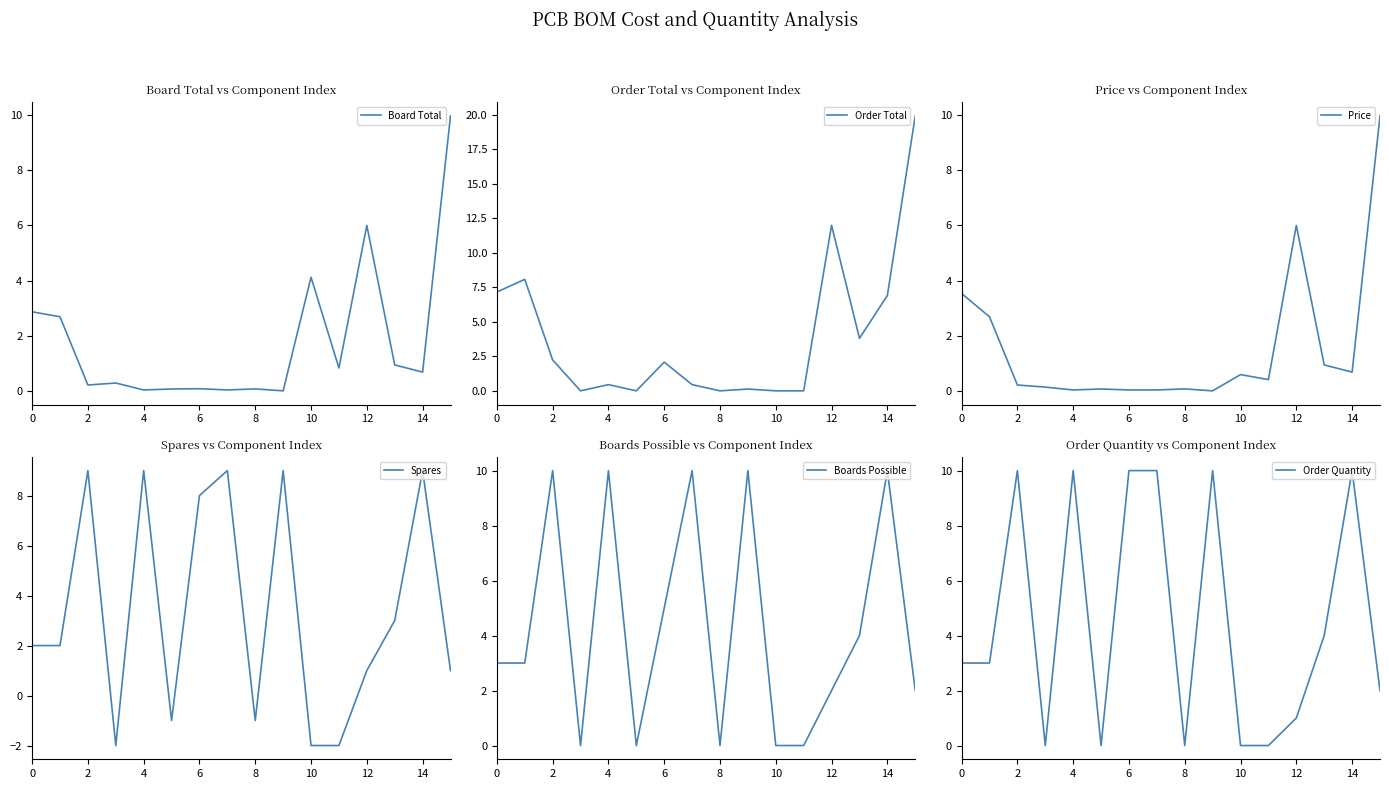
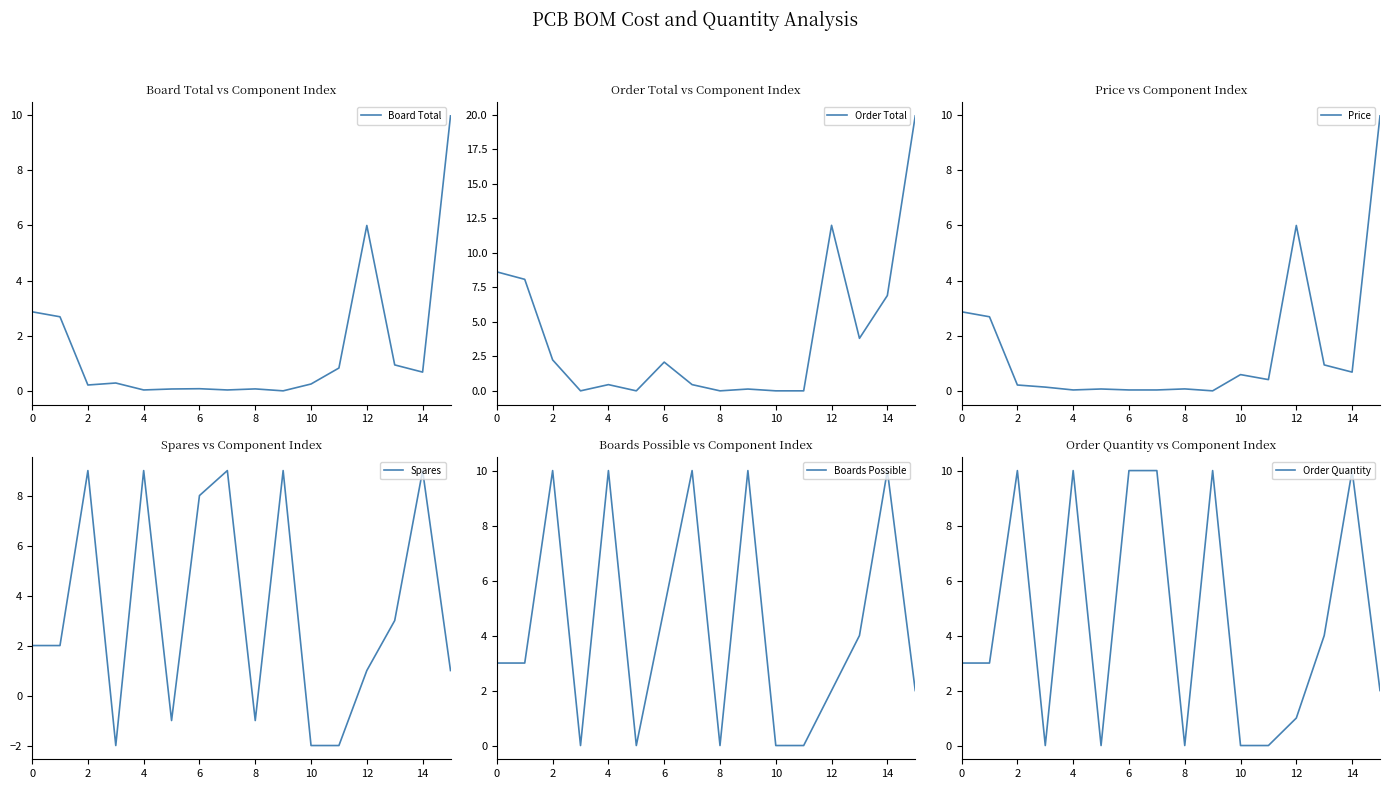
Board Total vs Component Index, 10: 4.1 -> 0.3
Order Total vs Component Index, 0: 7.2 -> 8.6
Price vs Component Index, 0: 3.5 -> 2.9
